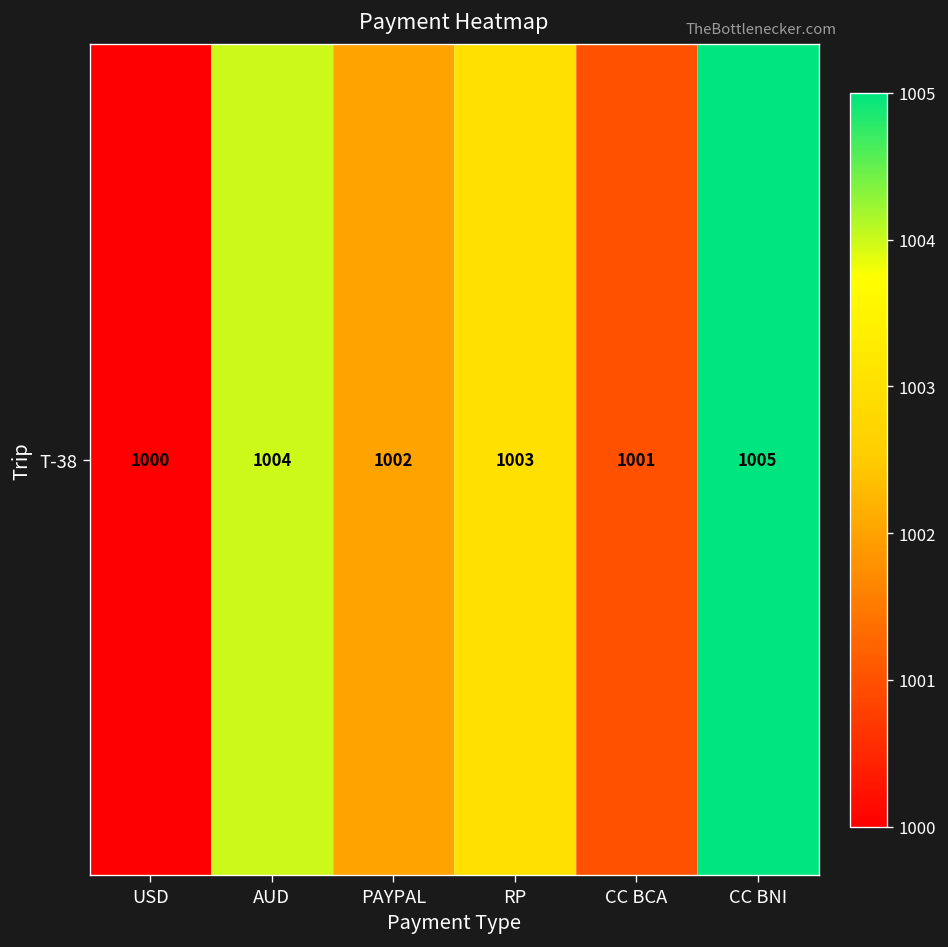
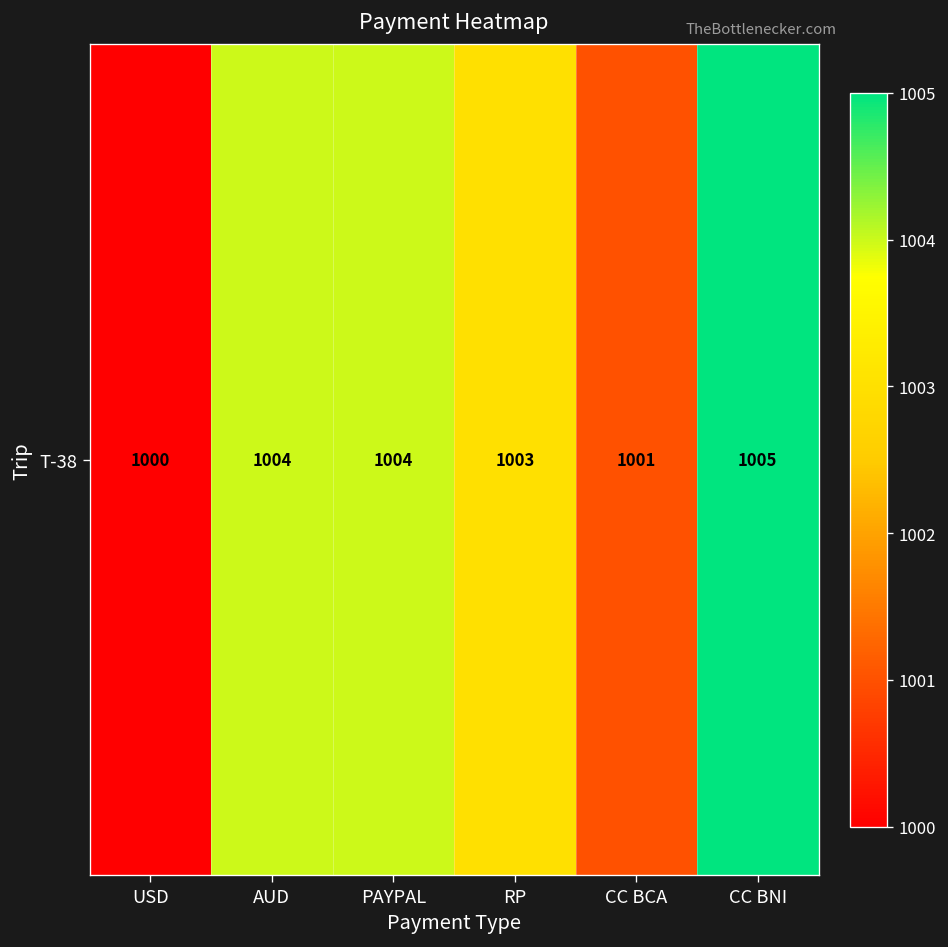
T-38, PAYPAL: 1002 -> 1004
